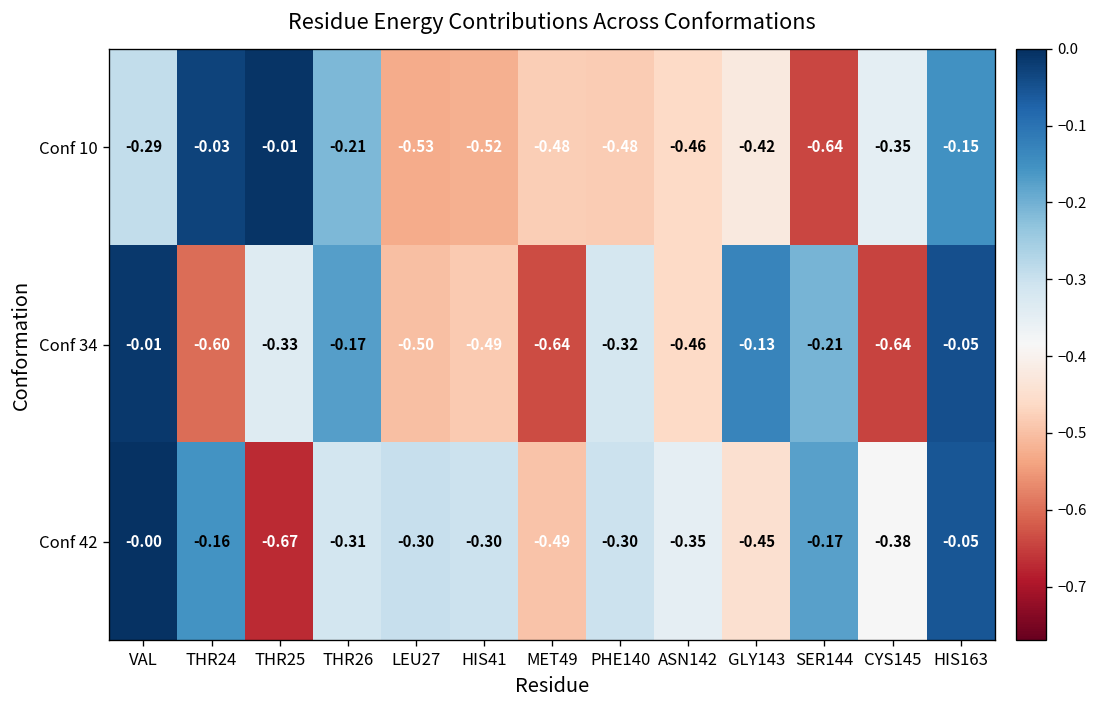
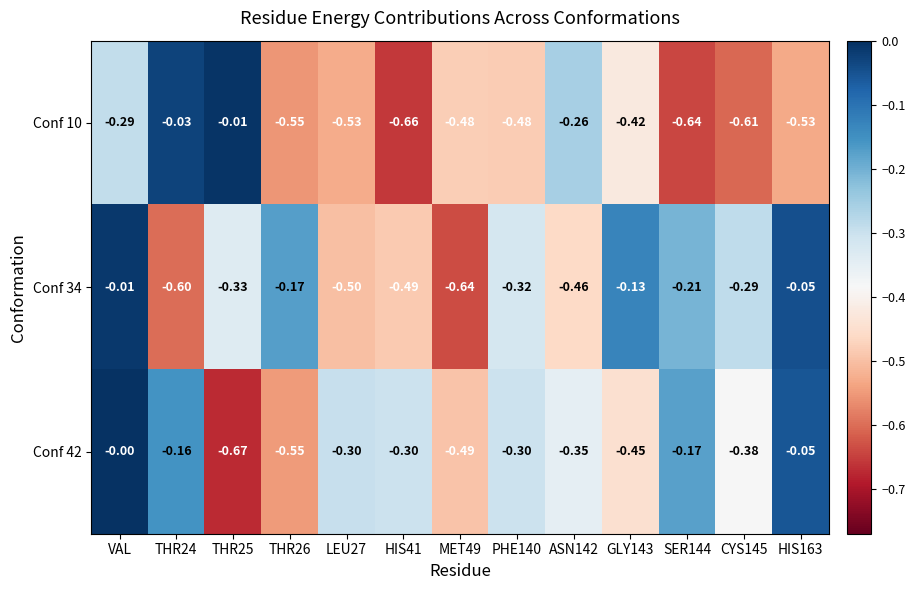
Conf 10, THR26: -0.21 -> -0.55
Conf 10, HIS41: -0.52 -> -0.66
Conf 10, ASN142: -0.46 -> -0.26
Conf 10, CYS145: -0.35 -> -0.61
Conf 10, HIS163: -0.15 -> -0.53
Conf 34, CYS145: -0.64 -> -0.29
Conf 42, THR26: -0.31 -> -0.55
